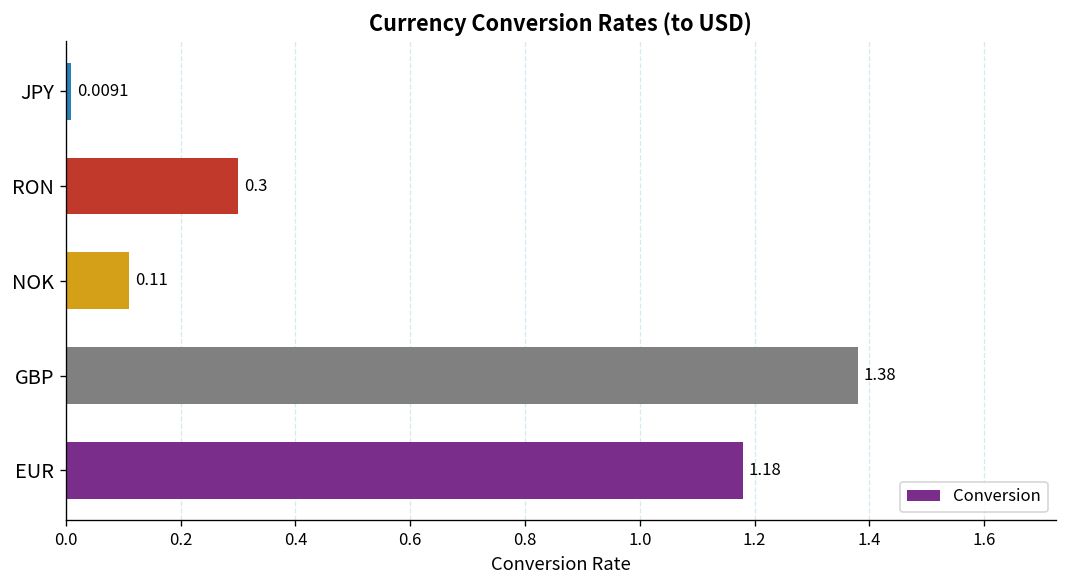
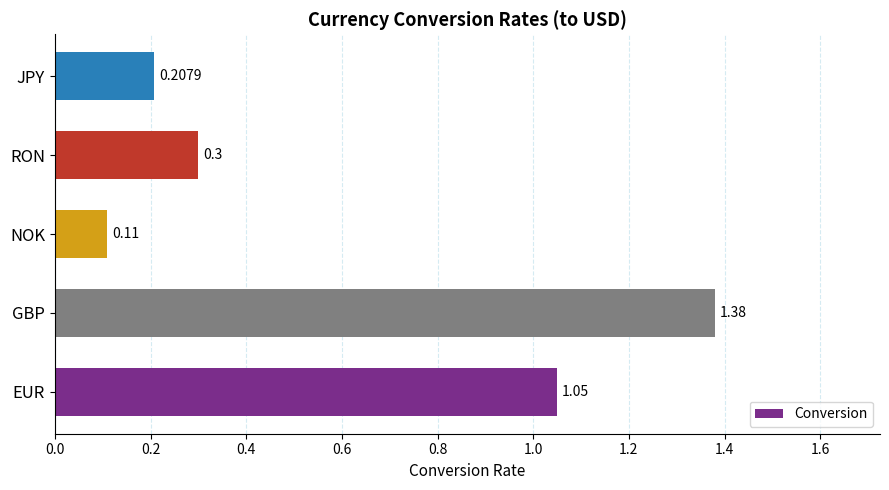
JPY: 0.0091 -> 0.2079
EUR: 1.18 -> 1.05
